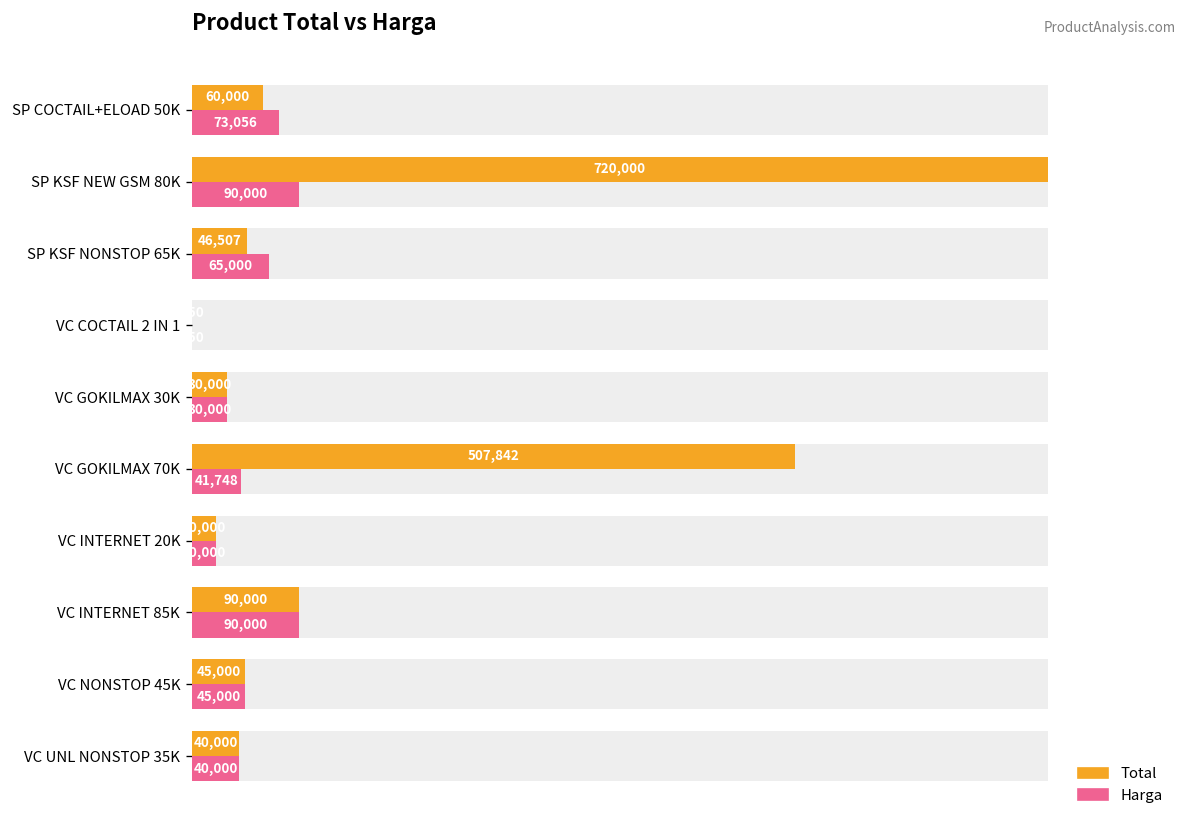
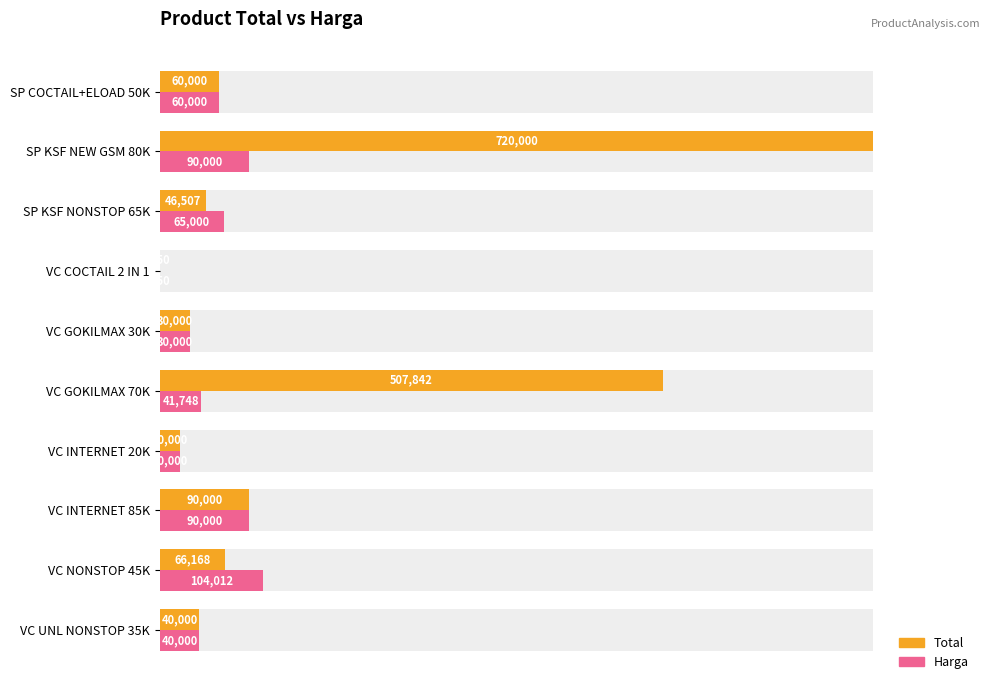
Harga, SP COCTAIL+ELOAD 50K: 73,056 -> 60,000
Total, VC NONSTOP 45K: 45,000 -> 66,168
Harga, VC NONSTOP 45K: 45,000 -> 104,012
